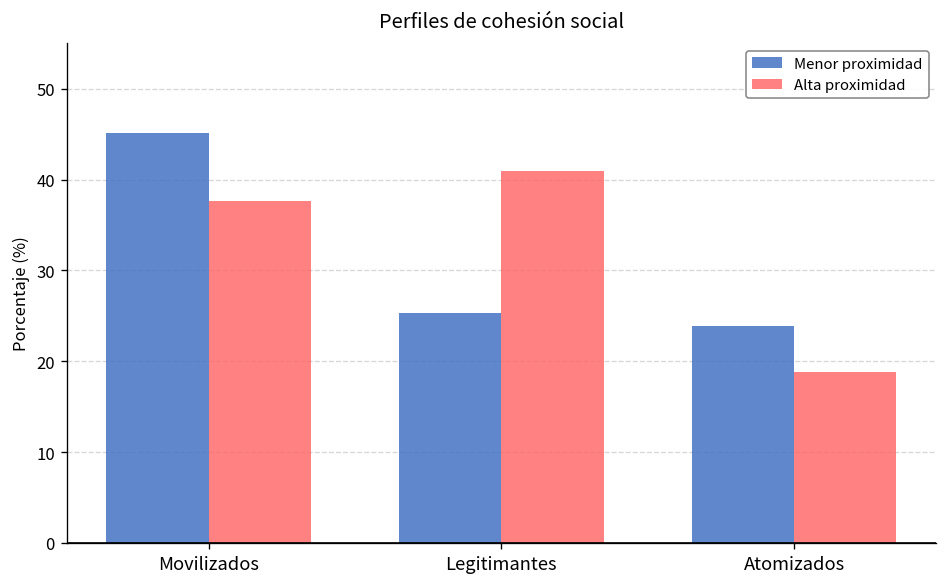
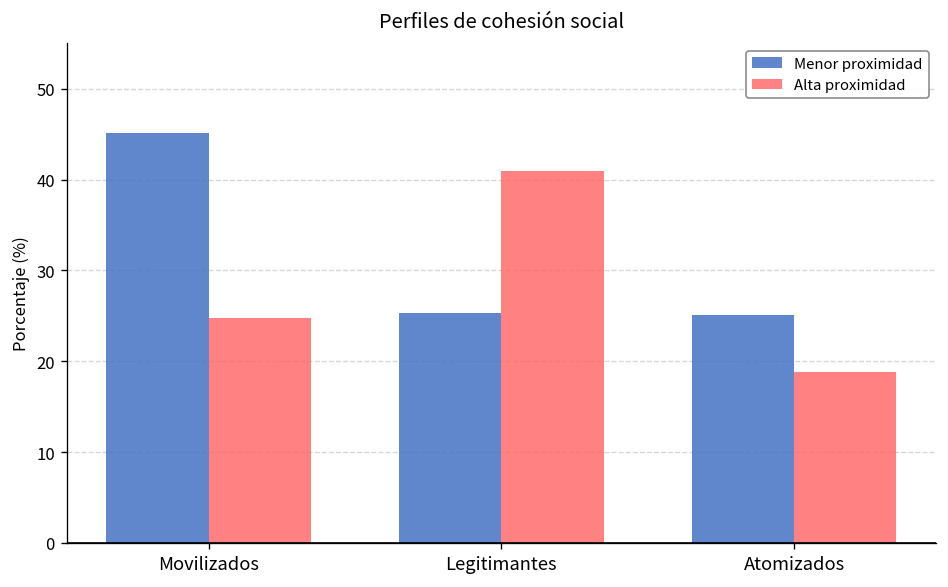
Alta proximidad, Movilizados: 38 -> 25
Menor proximidad, Atomizados: 24 -> 25
